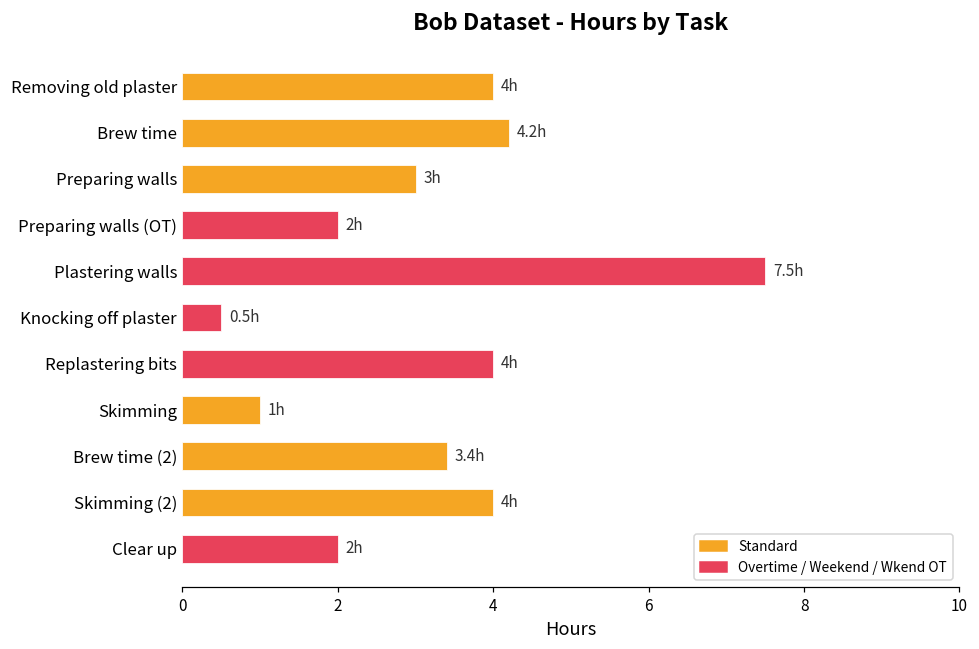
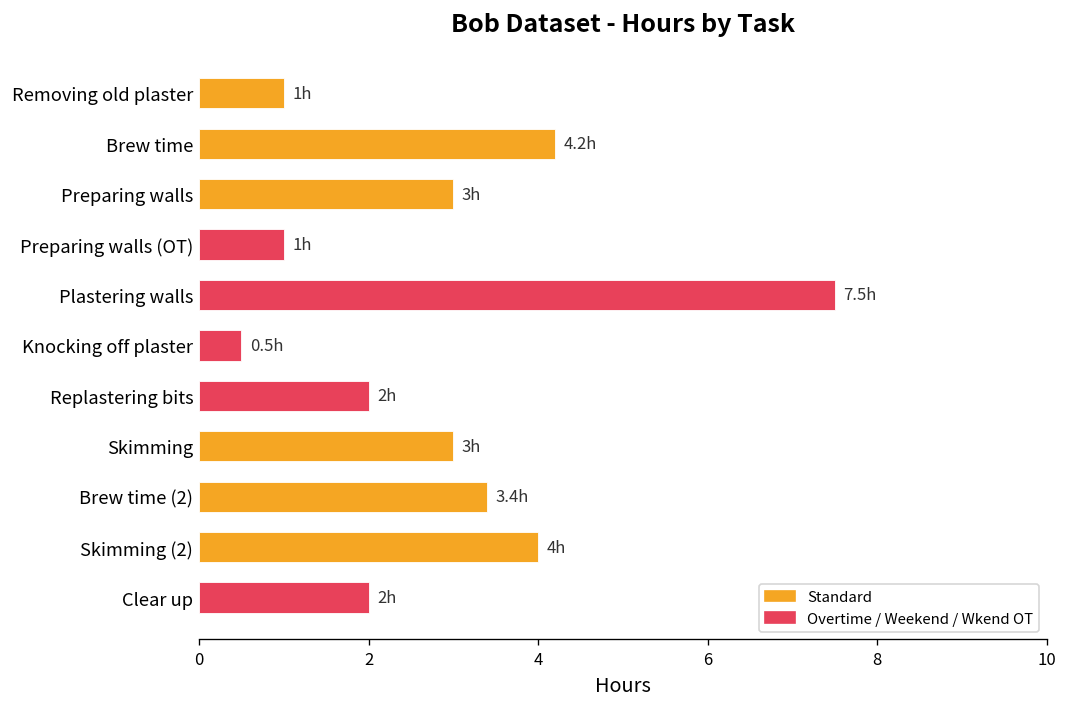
Removing old plaster: 4h -> 1h
Preparing walls (OT): 2h -> 1h
Replastering bits: 4h -> 2h
Skimming: 1h -> 3h
